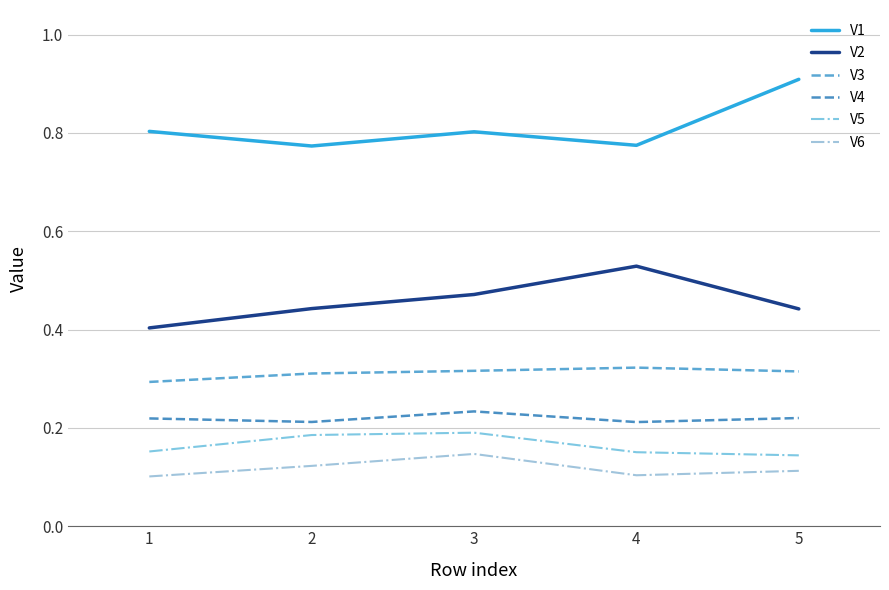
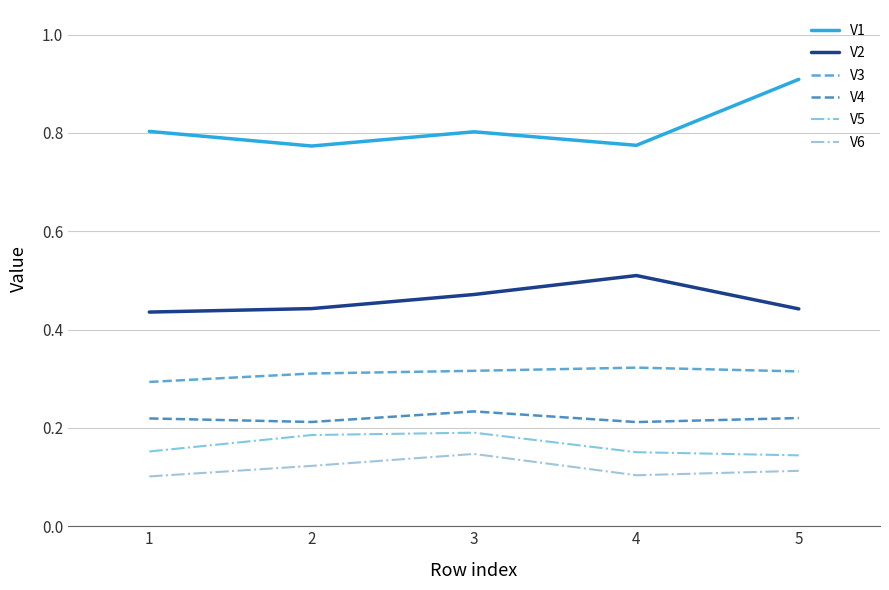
V2, 1: 0.40 -> 0.44
V2, 4: 0.53 -> 0.51
